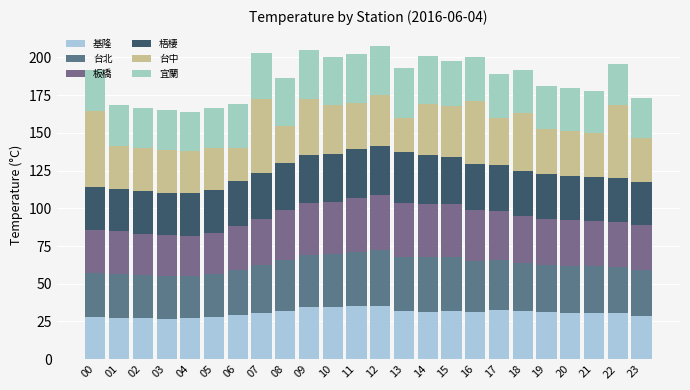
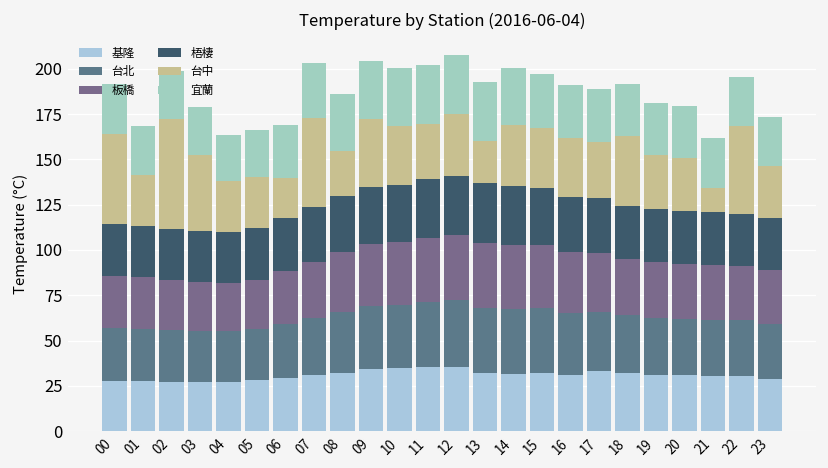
台中, 02: 28 -> 61
台中, 03: 28 -> 42
台中, 16: 42 -> 33
台中, 21: 29 -> 13
